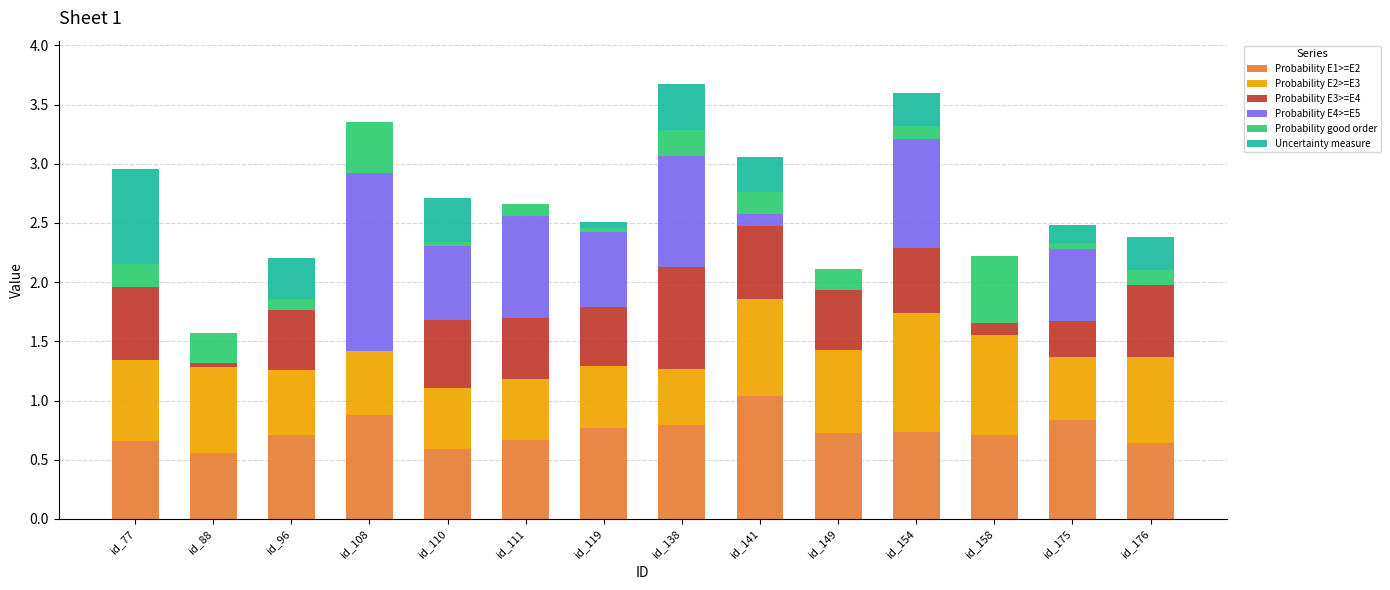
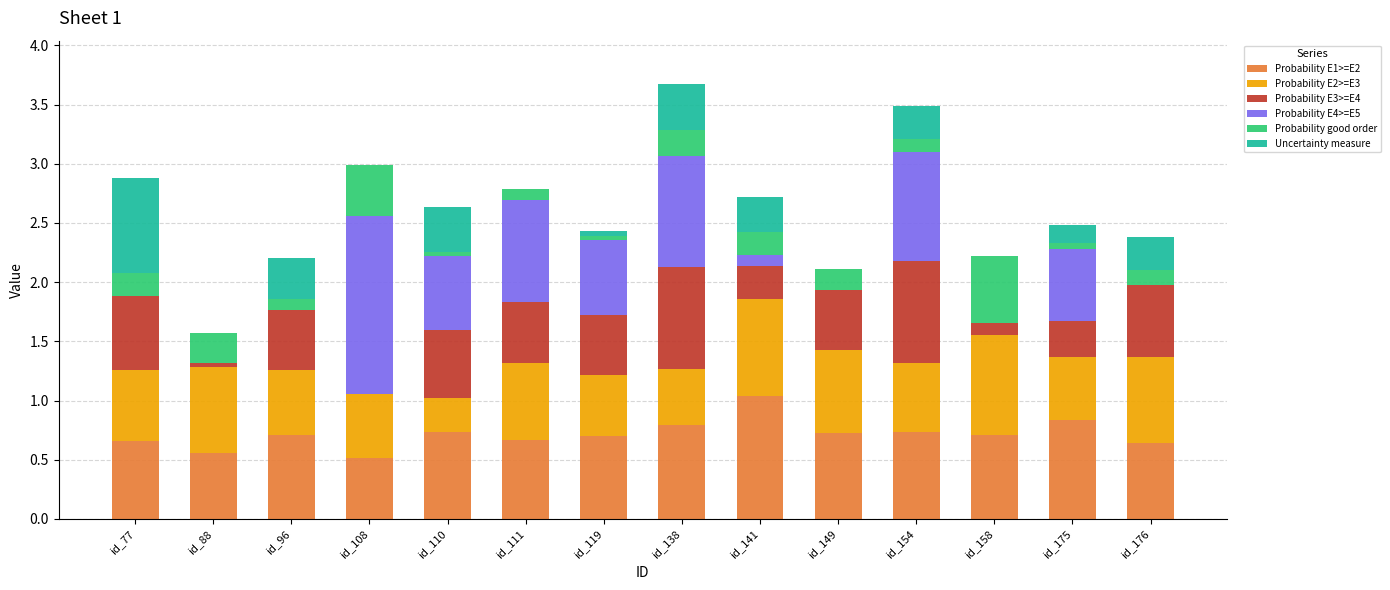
Probability E2>=E3, id_77: 0.68 -> 0.60
Probability E1>=E2, id_108: 0.88 -> 0.52
Probability E1>=E2, id_110: 0.59 -> 0.74
Probability E2>=E3, id_110: 0.51 -> 0.29
Probability E2>=E3, id_111: 0.52 -> 0.65
Probability E1>=E2, id_119: 0.77 -> 0.70
Probability E3>=E4, id_141: 0.62 -> 0.28
Probability E2>=E3, id_154: 1.01 -> 0.58
Probability E3>=E4, id_154: 0.55 -> 0.86
